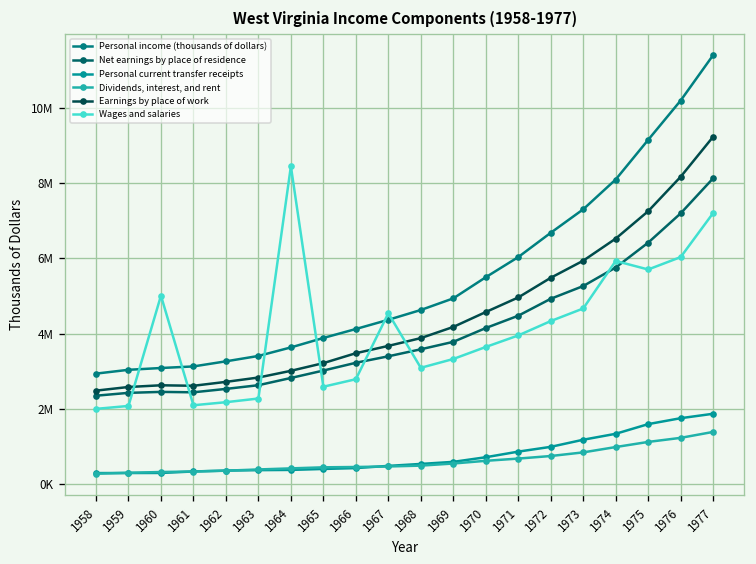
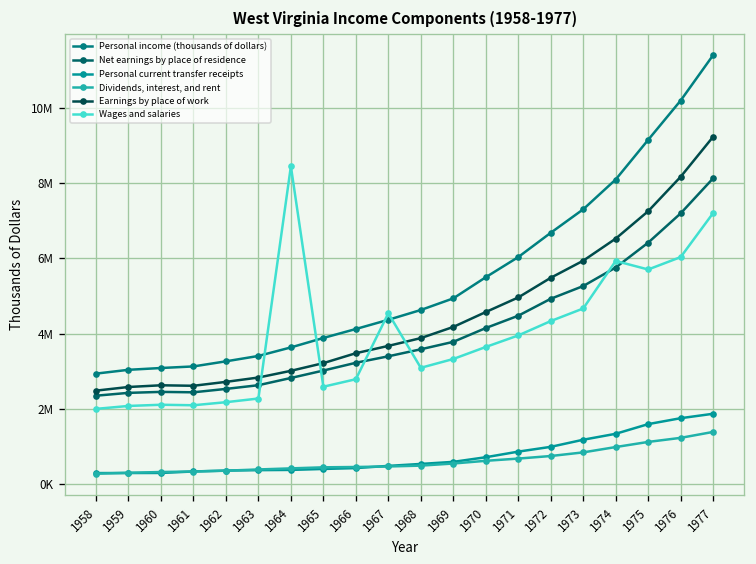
Wages and salaries, 1960: 5000000 -> 2100000
